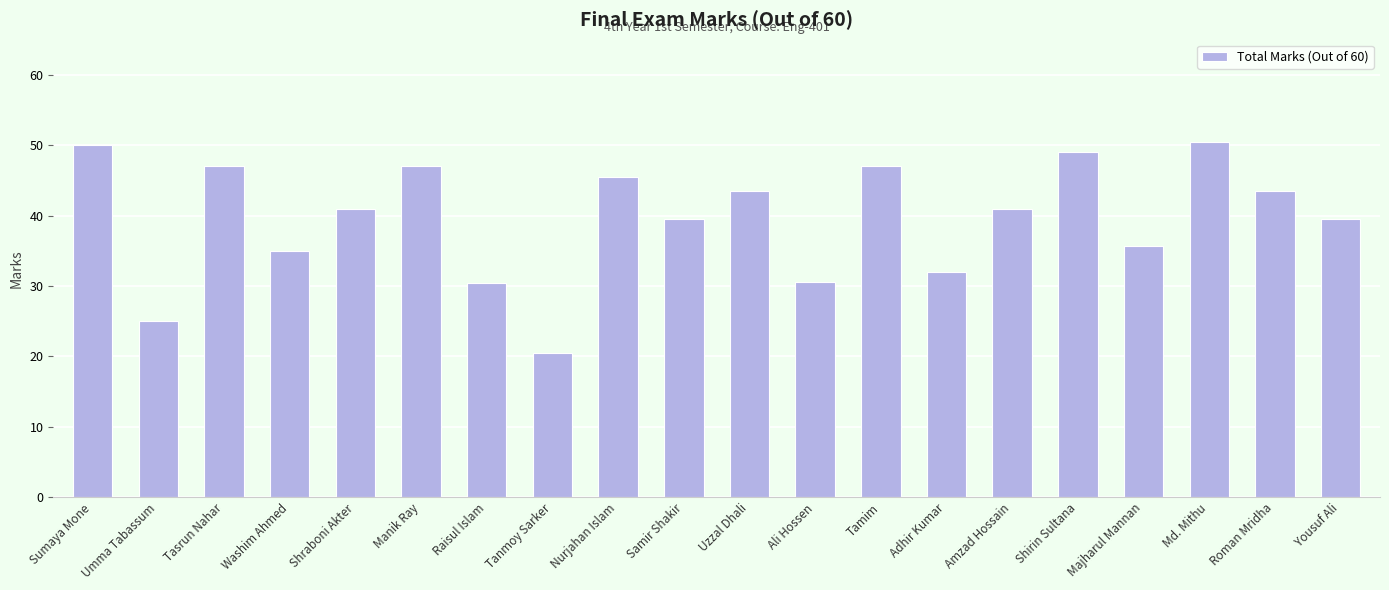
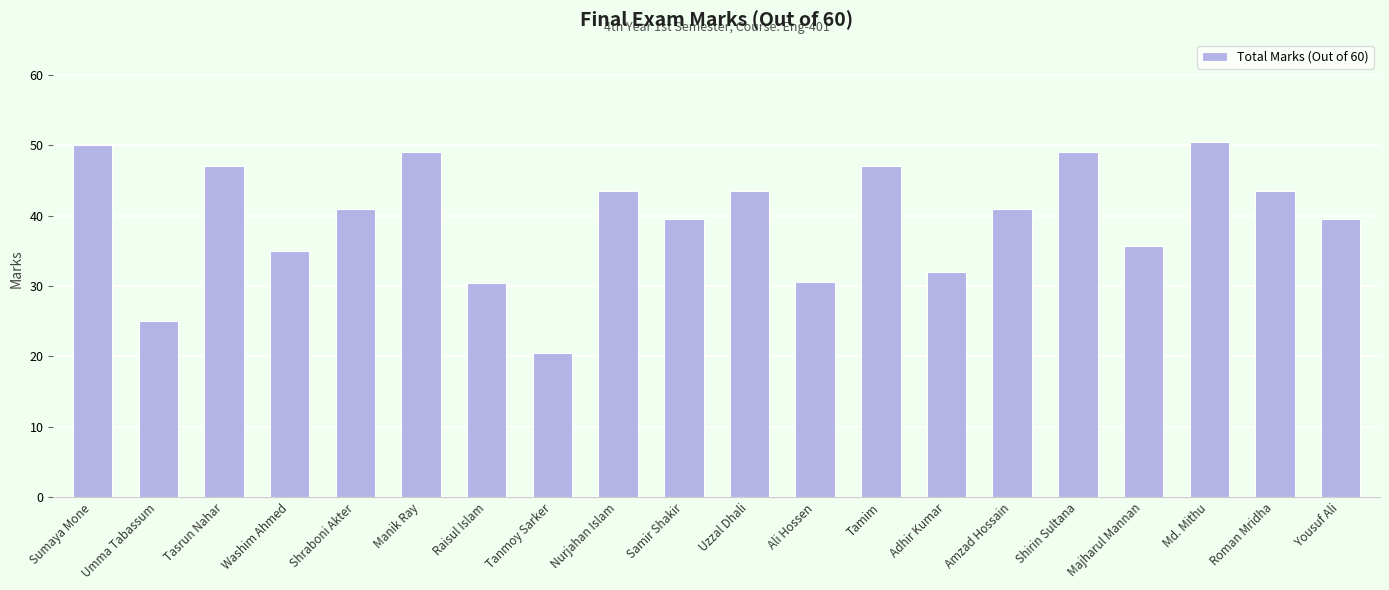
Manik Ray: 47 -> 49
Nurjahan Islam: 46 -> 44
